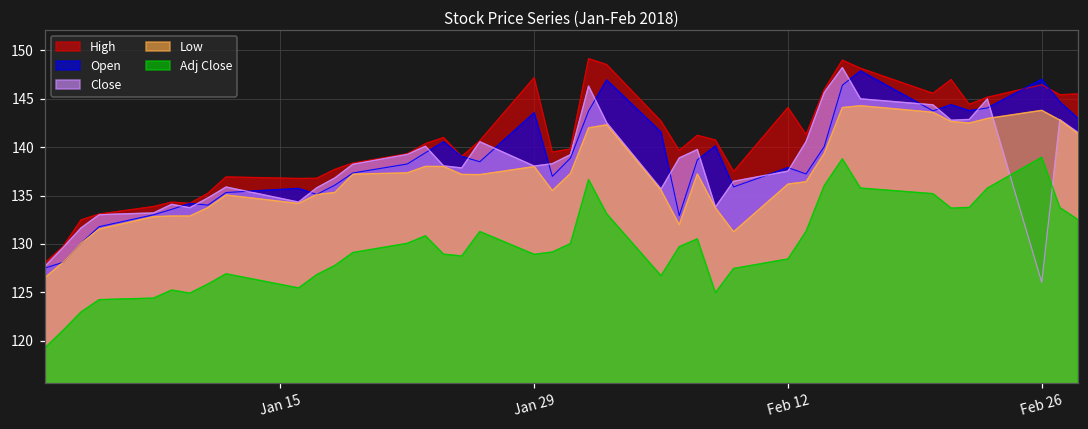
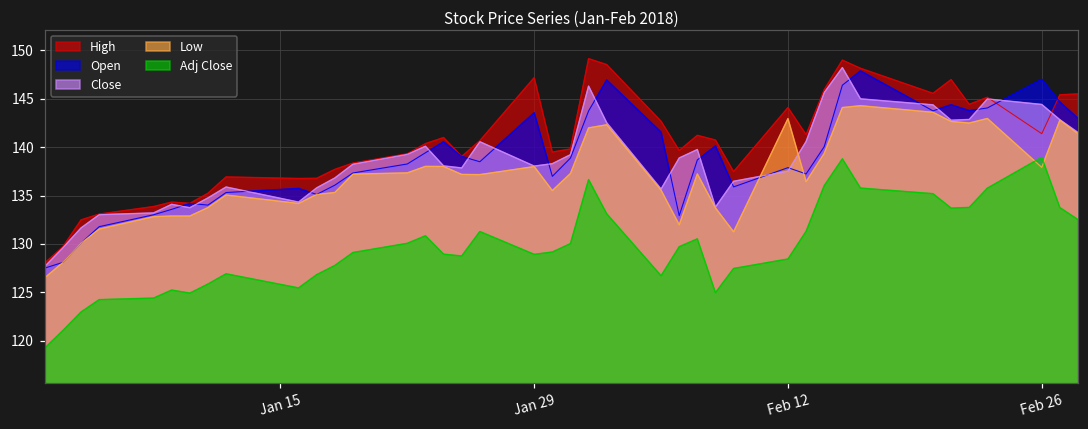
Low, Feb 12: 136 -> 143
High, Feb 26: 146 -> 141
Close, Feb 26: 126 -> 144
Low, Feb 26: 144 -> 138
